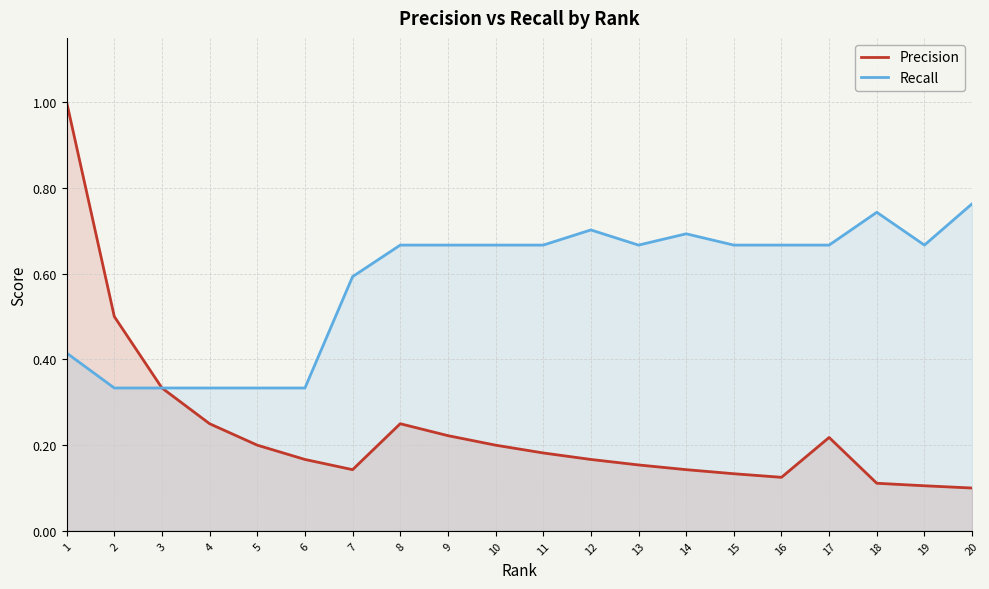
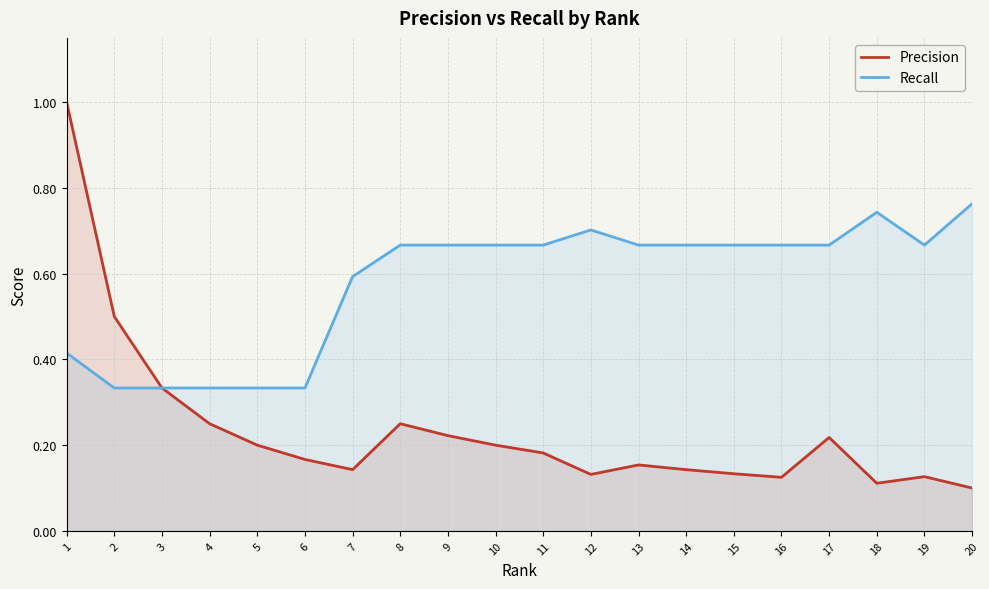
Precision, 12: 0.17 -> 0.13
Recall, 14: 0.69 -> 0.67
Precision, 19: 0.11 -> 0.13
